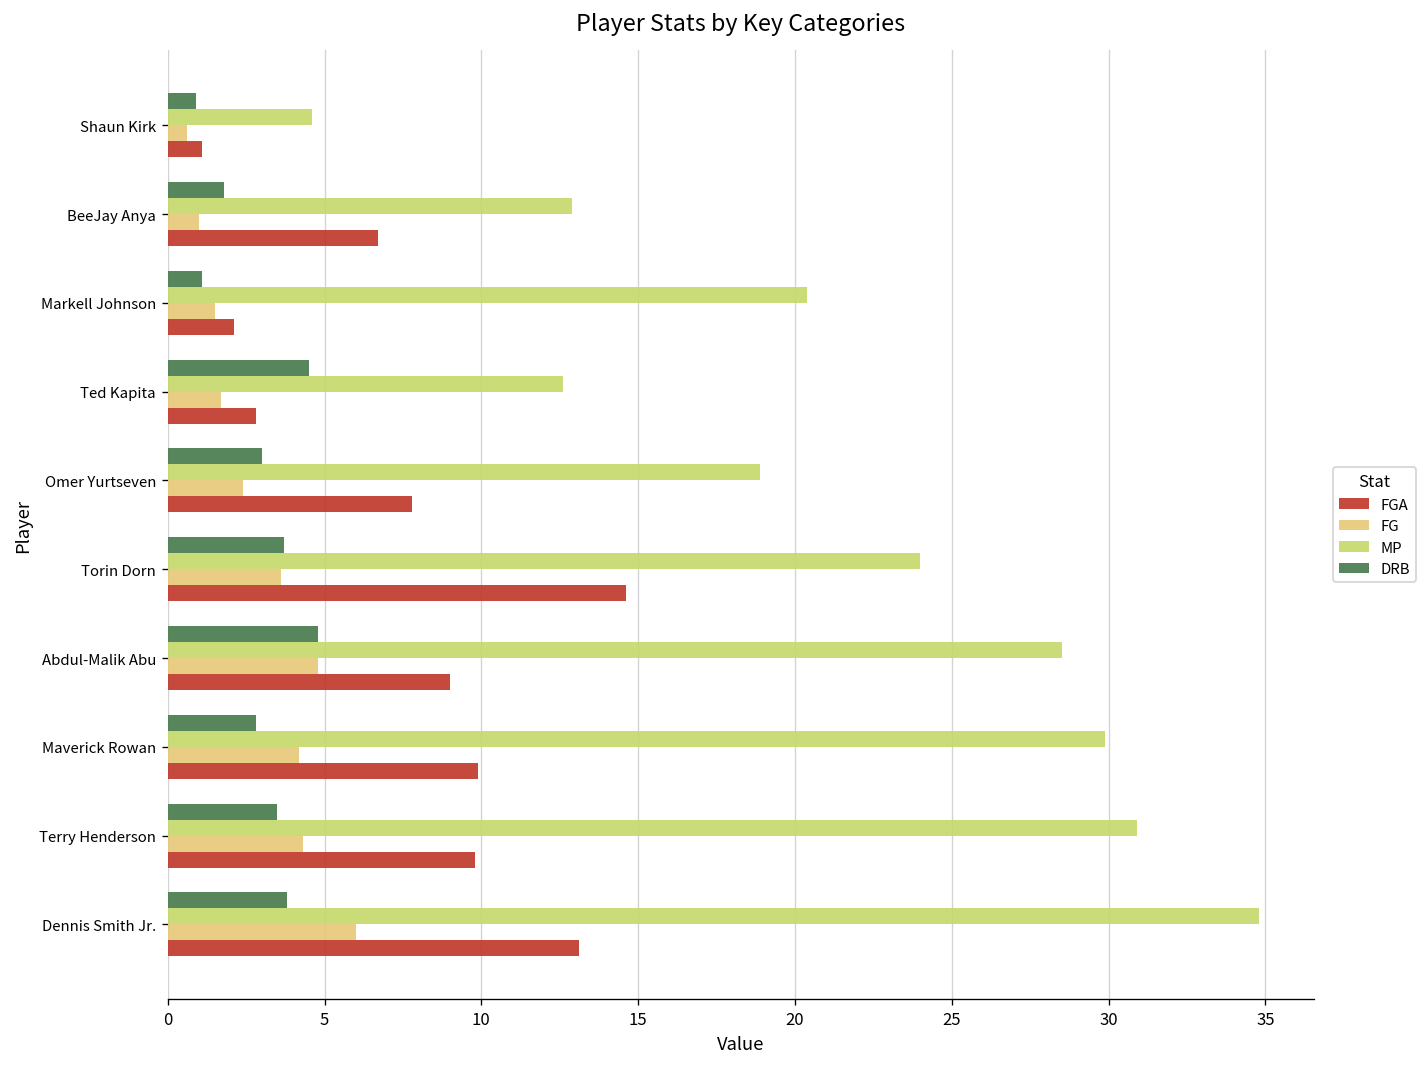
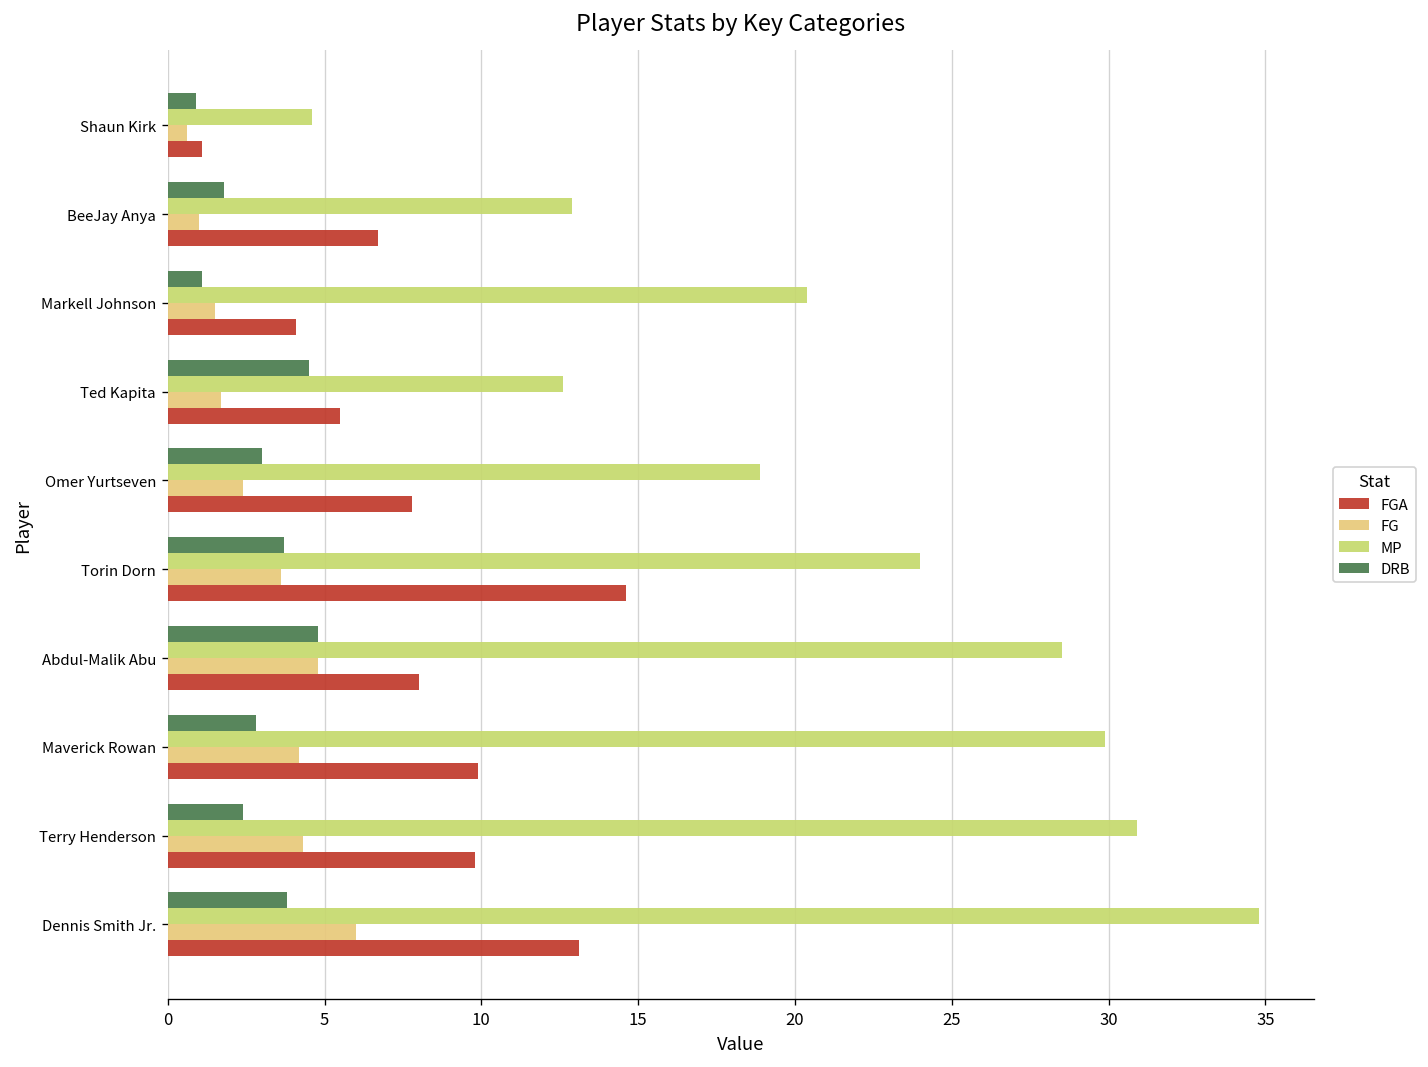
FGA, Markell Johnson: 2.1 -> 4.1
FGA, Ted Kapita: 2.8 -> 5.5
FGA, Abdul-Malik Abu: 9 -> 8
DRB, Terry Henderson: 3.5 -> 2.4
